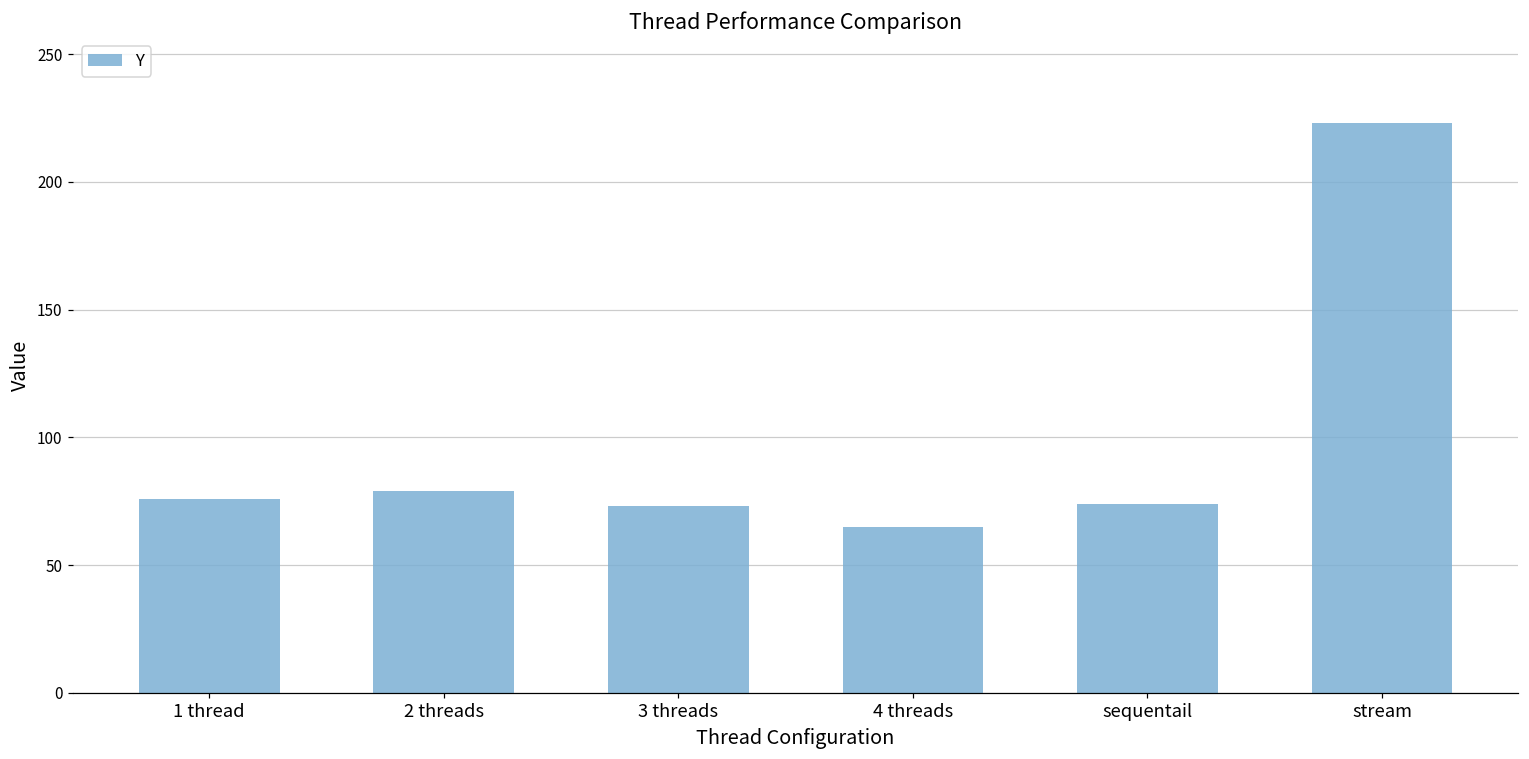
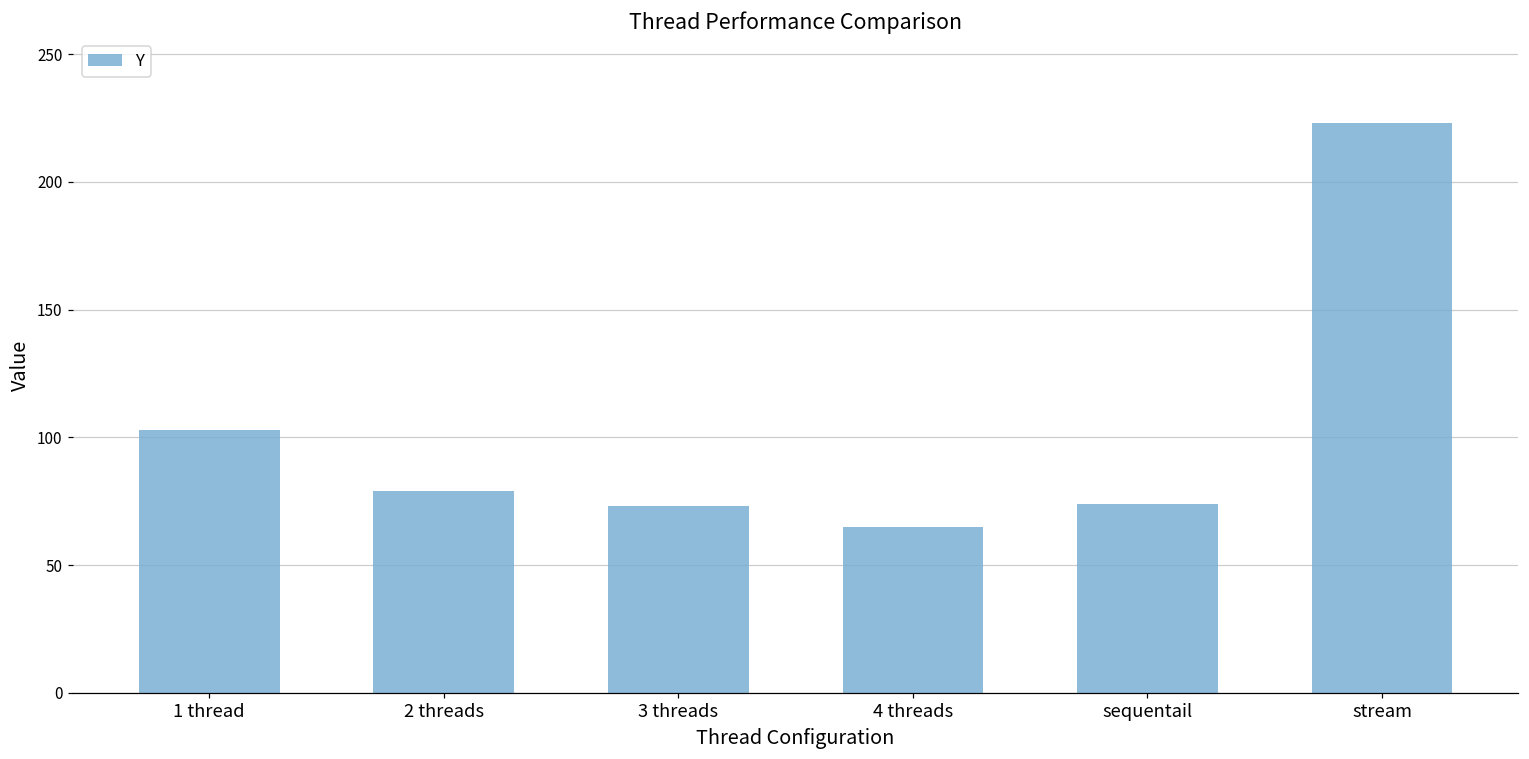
1 thread: 76 -> 103
